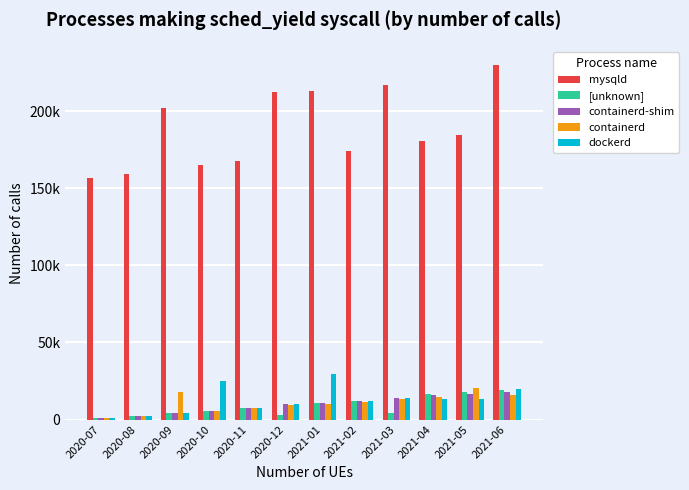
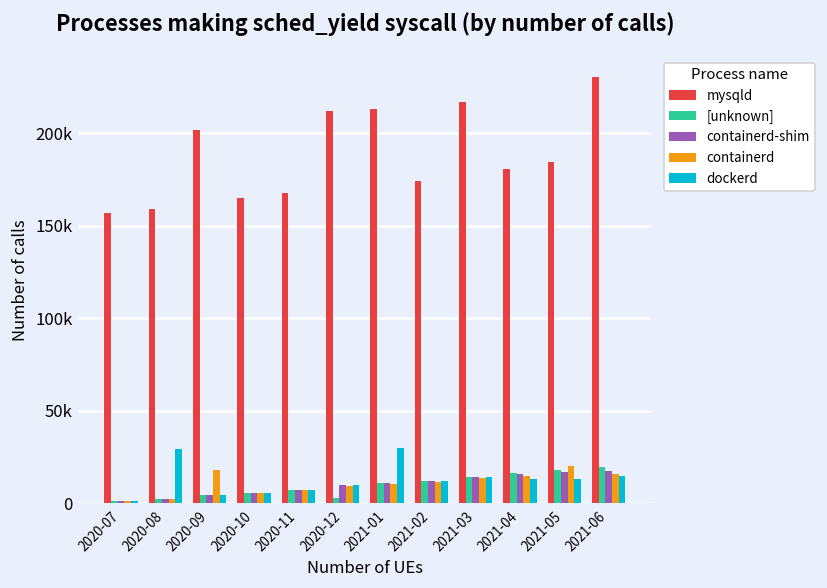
dockerd, 2020-08: 2000 -> 29000
dockerd, 2020-10: 25000 -> 6000
[unknown], 2021-03: 4000 -> 14000
dockerd, 2021-06: 20000 -> 15000
